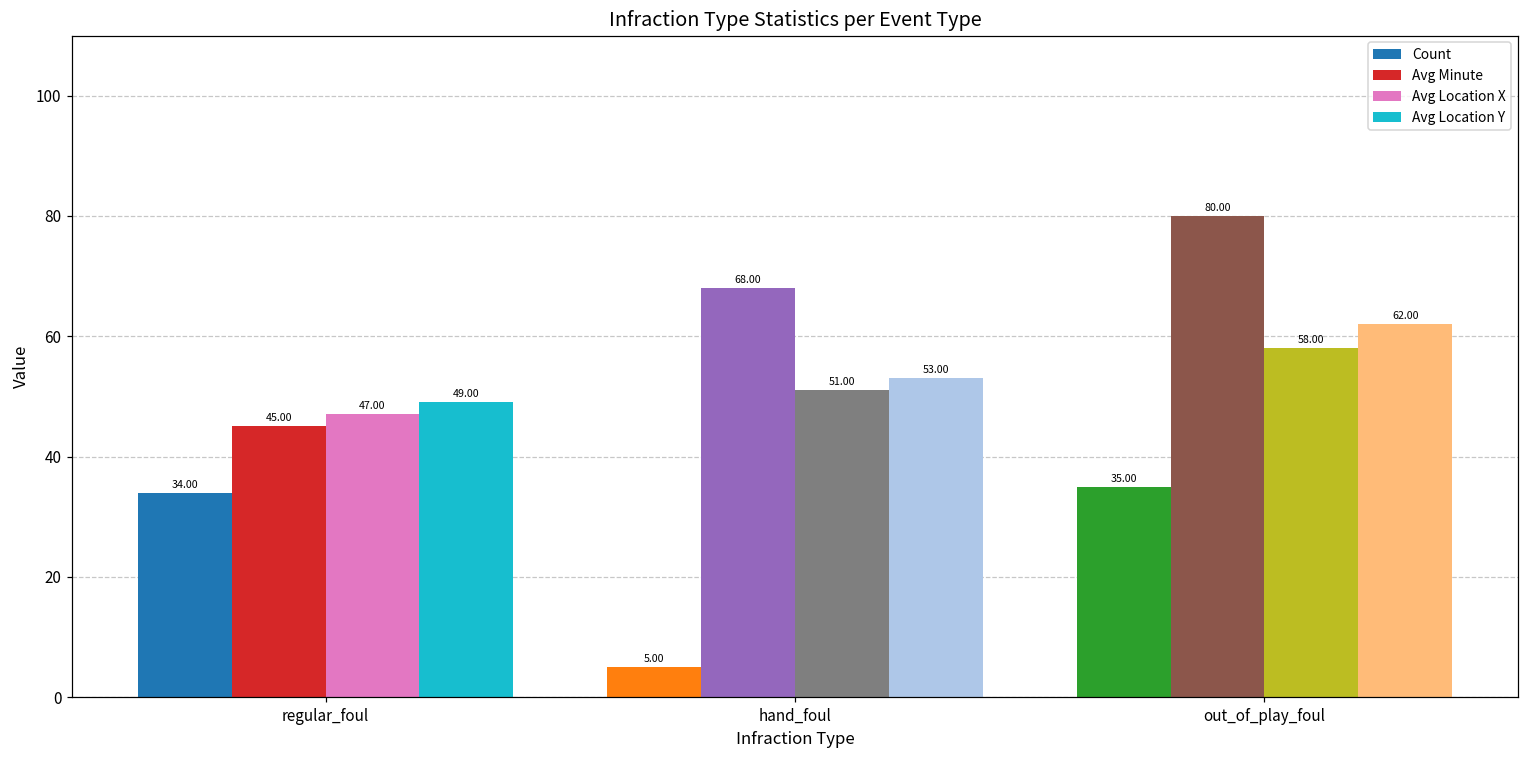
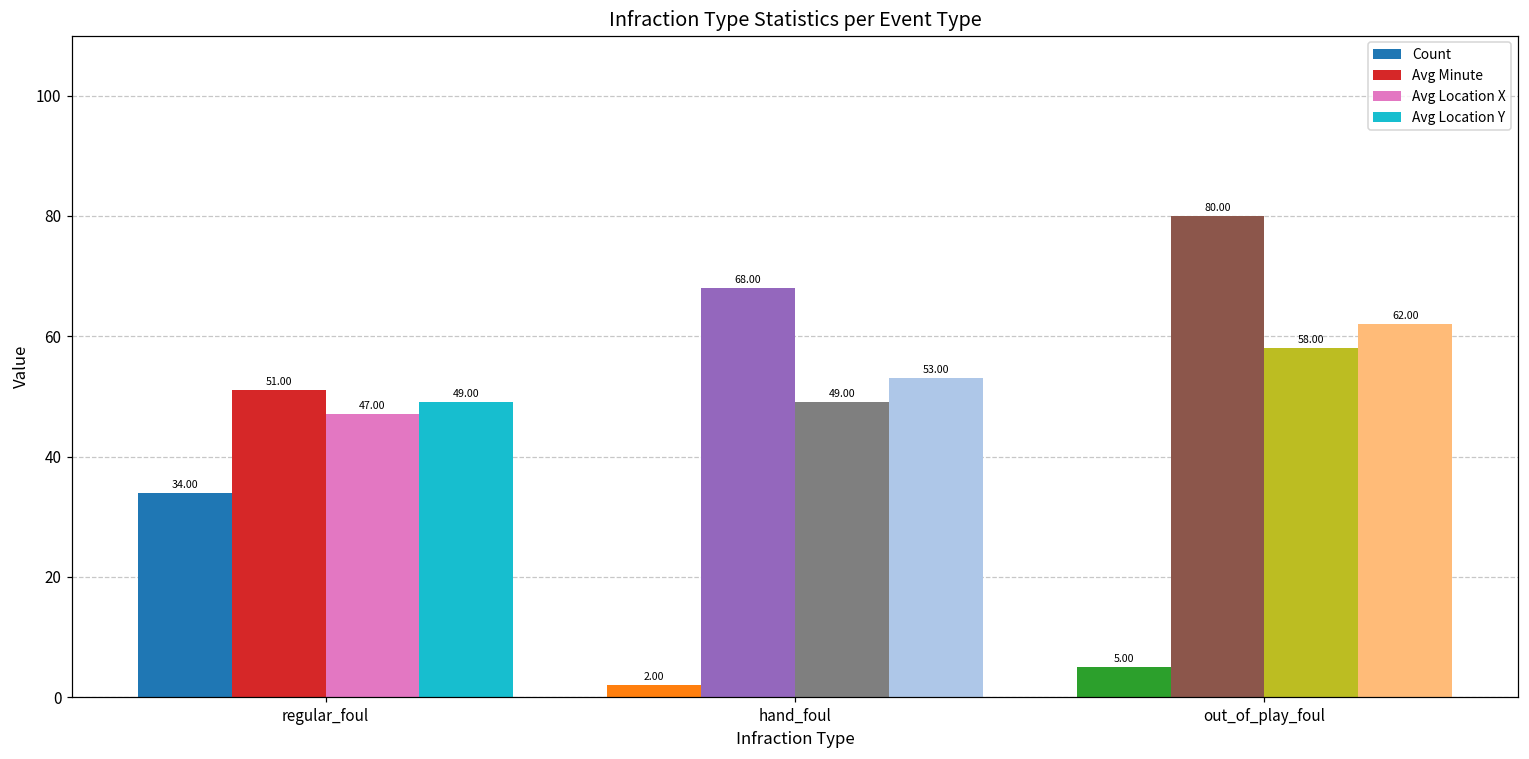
Avg Minute, regular_foul: 45.00 -> 51.00
Count, hand_foul: 5.00 -> 2.00
Avg Location X, hand_foul: 51.00 -> 49.00
Count, out_of_play_foul: 35.00 -> 5.00
